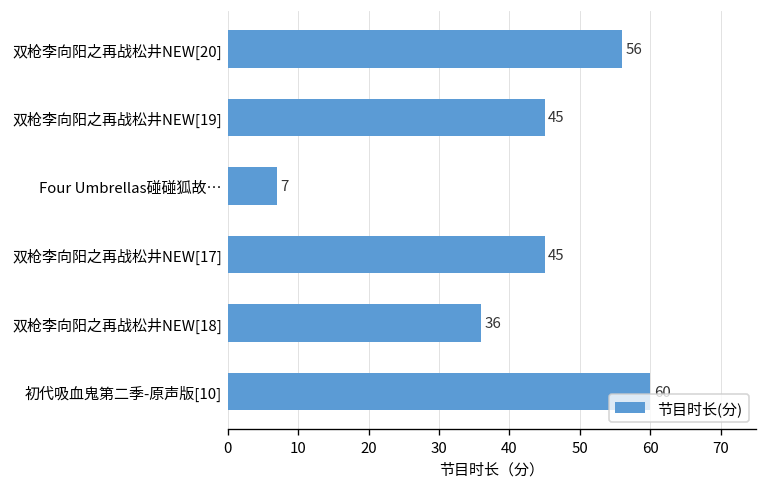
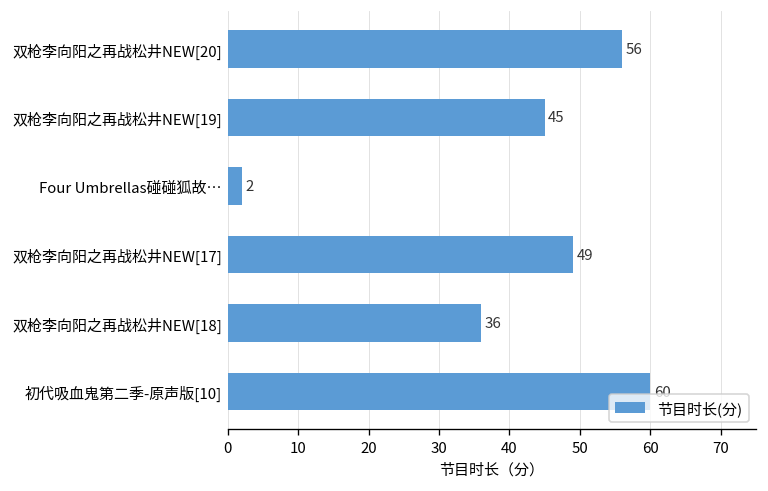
Four Umbrellas碰碰狐故…: 7 -> 2
双枪李向阳之再战松井NEW[17]: 45 -> 49
